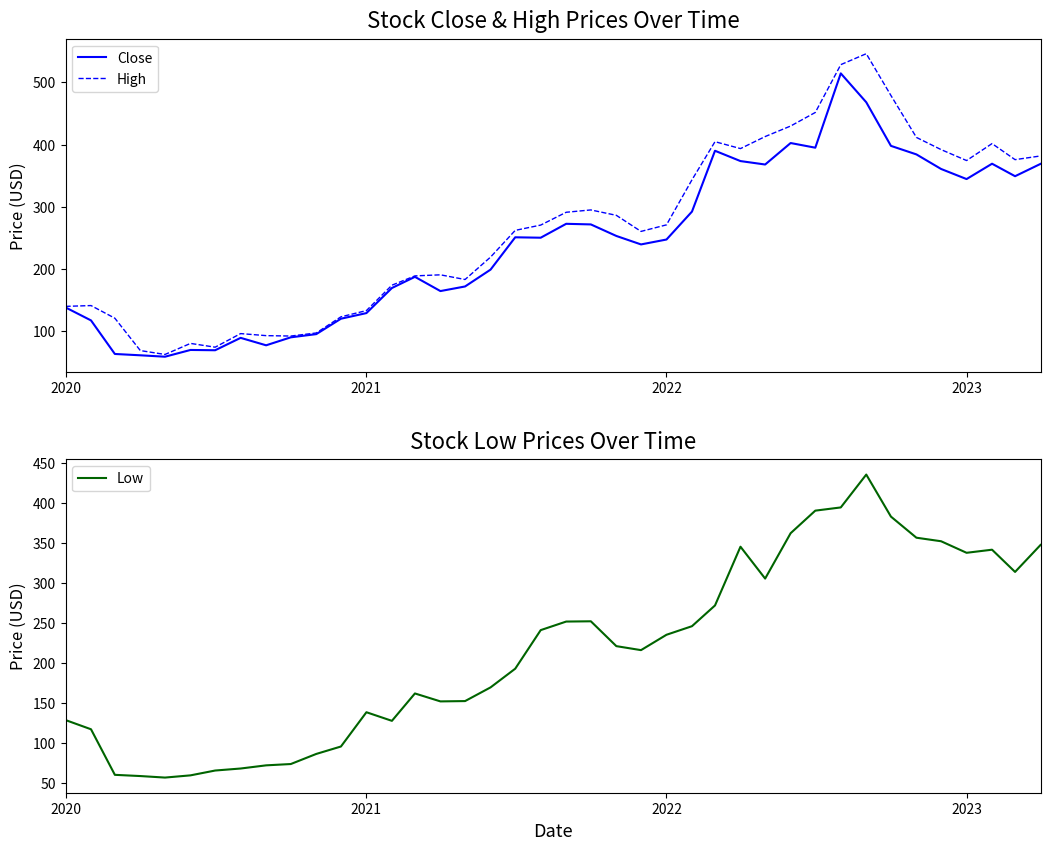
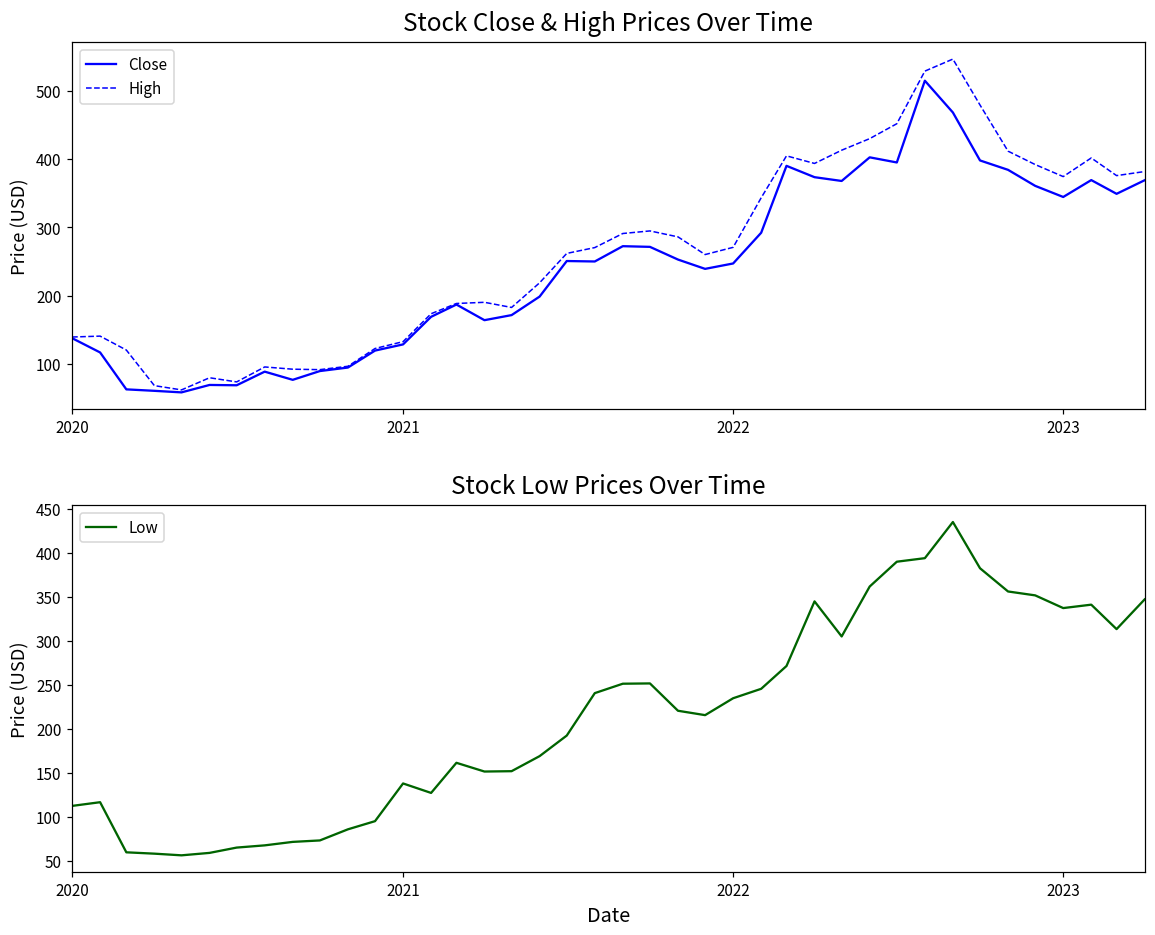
Stock Low Prices Over Time, 2020: 130 -> 110
